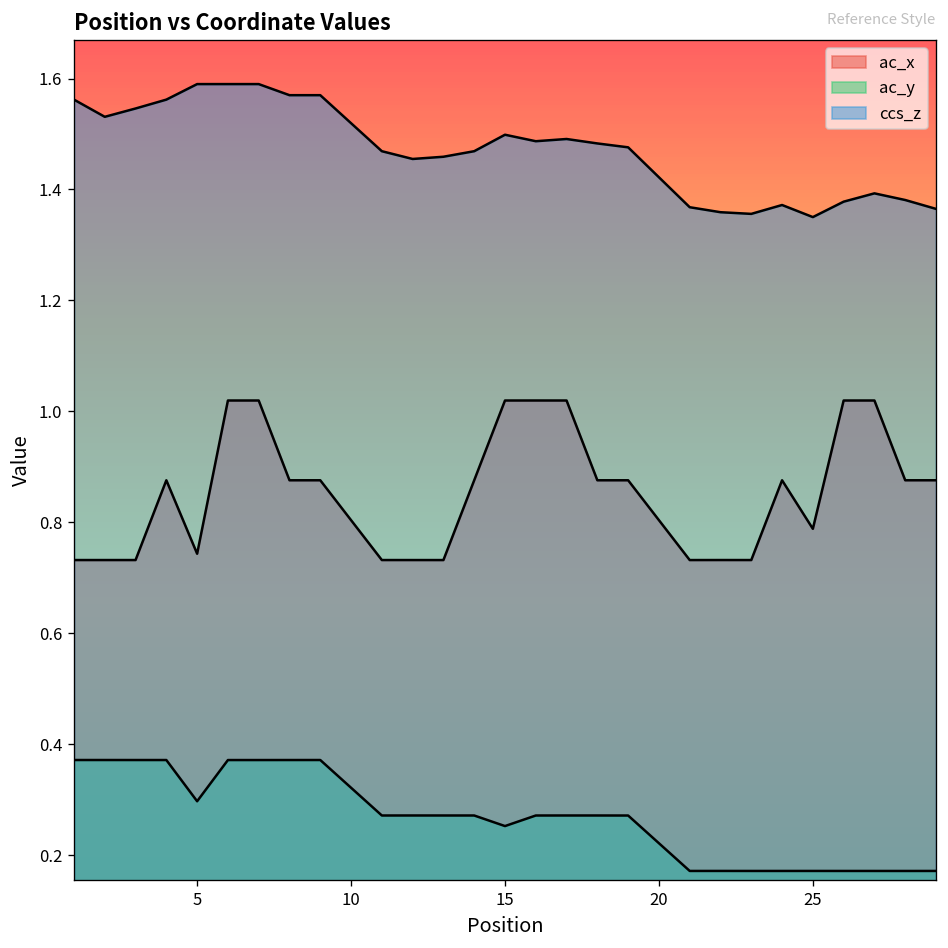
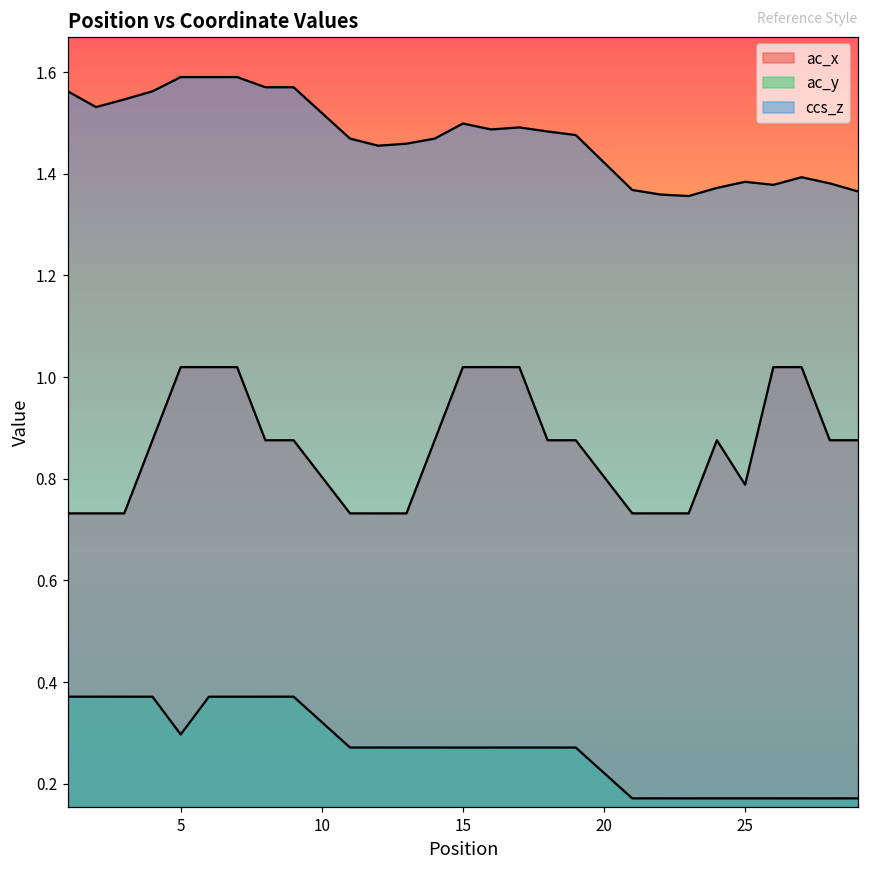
ac_x, 5: 0.74 -> 1.02
ac_y, 15: 0.25 -> 0.27
ccs_z, 25: 1.35 -> 1.38
